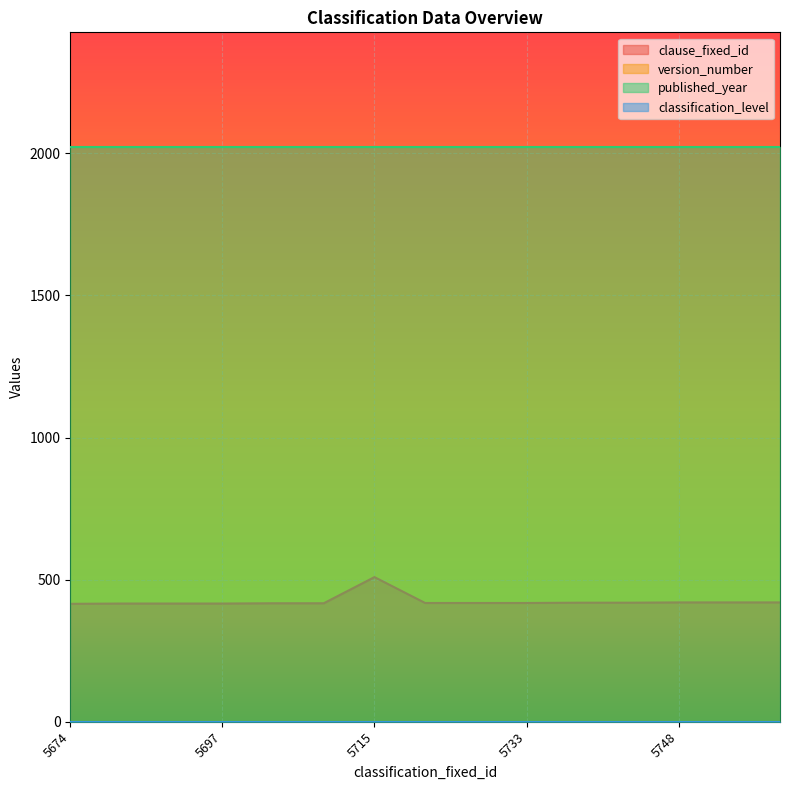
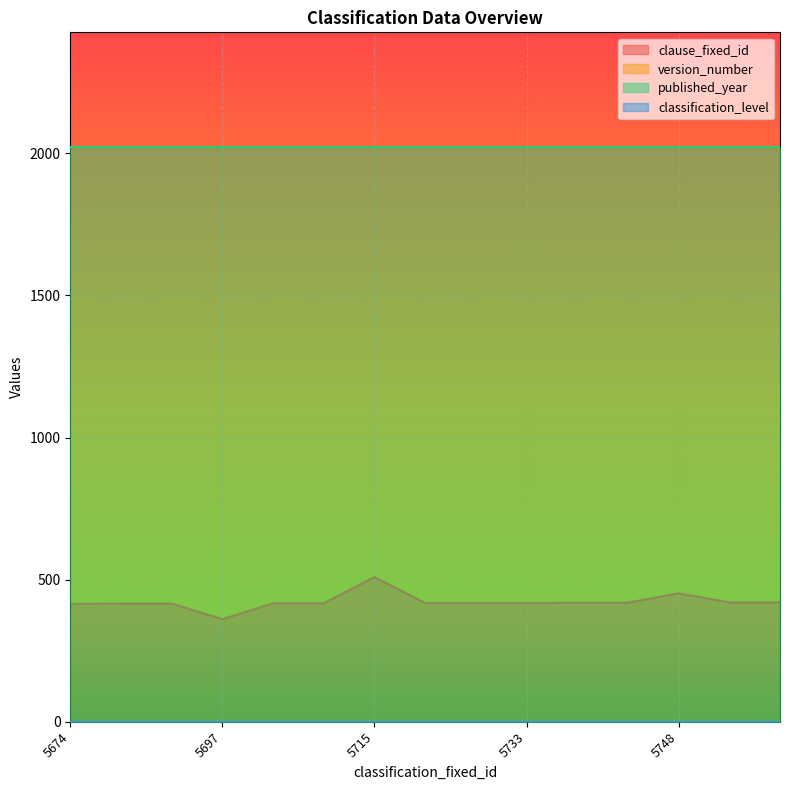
clause_fixed_id, 5697: 420 -> 360
clause_fixed_id, 5748: 420 -> 450
